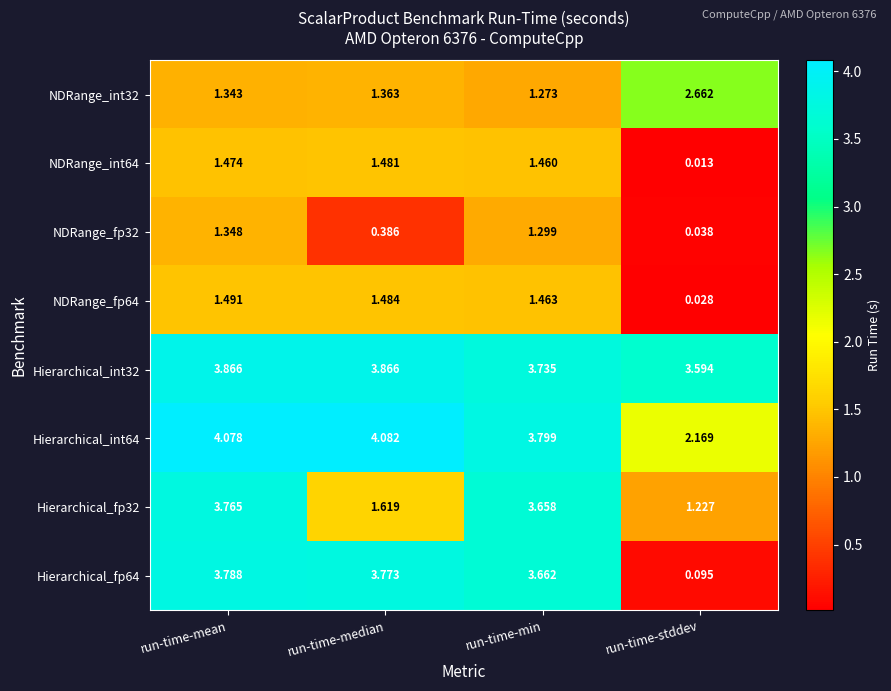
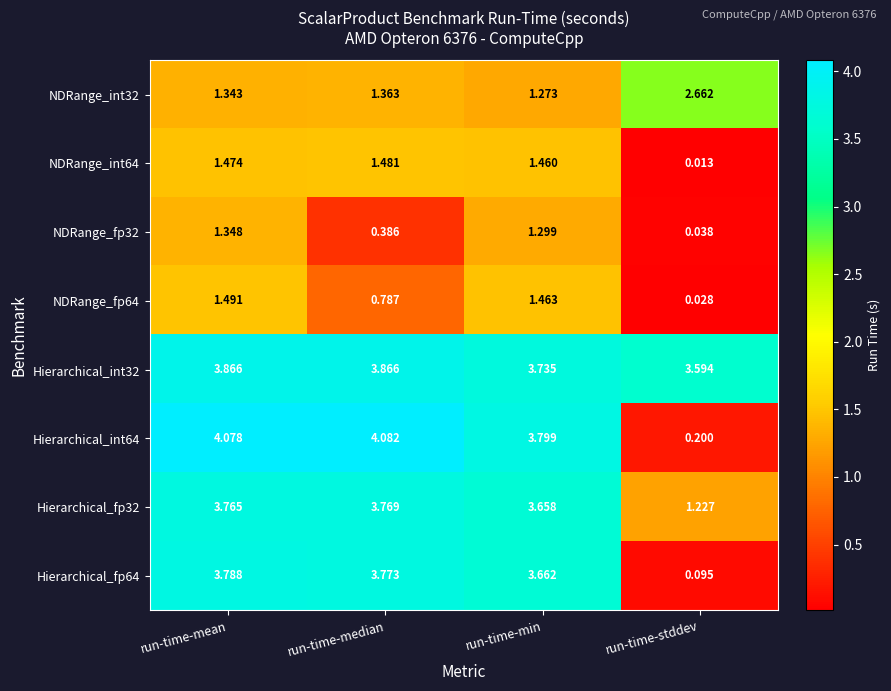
NDRange_fp64, run-time-median: 1.484 -> 0.787
Hierarchical_int64, run-time-stddev: 2.169 -> 0.200
Hierarchical_fp32, run-time-median: 1.619 -> 3.769
